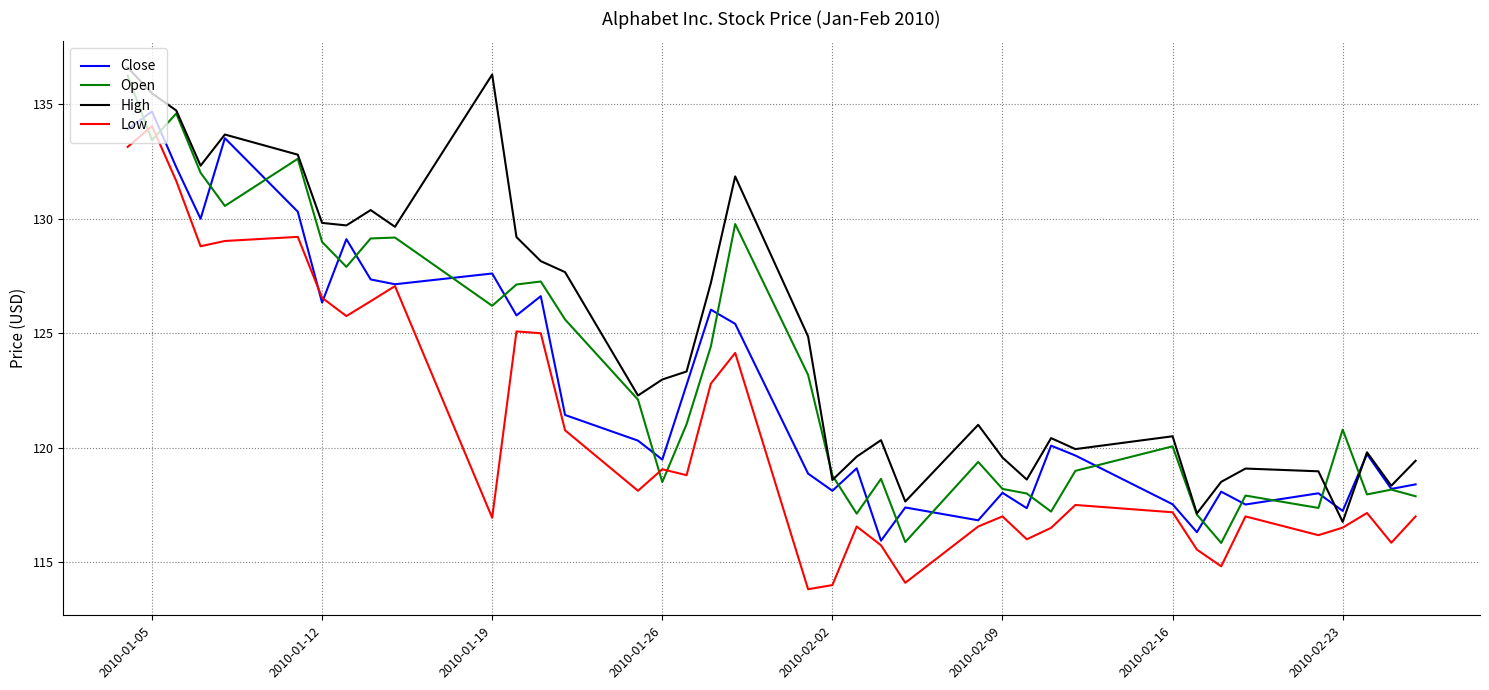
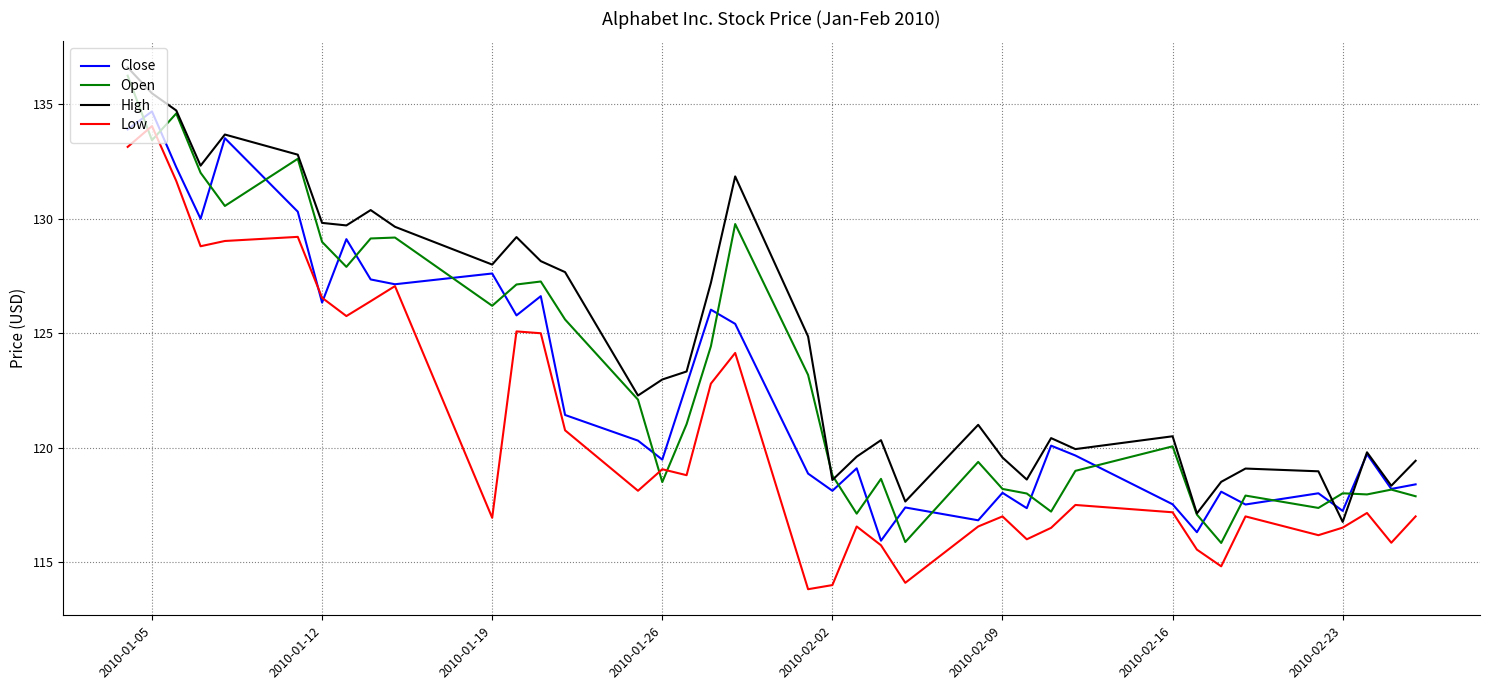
High, 2010-01-19: 136.3 -> 128.0
Open, 2010-02-23: 120.8 -> 118.0
